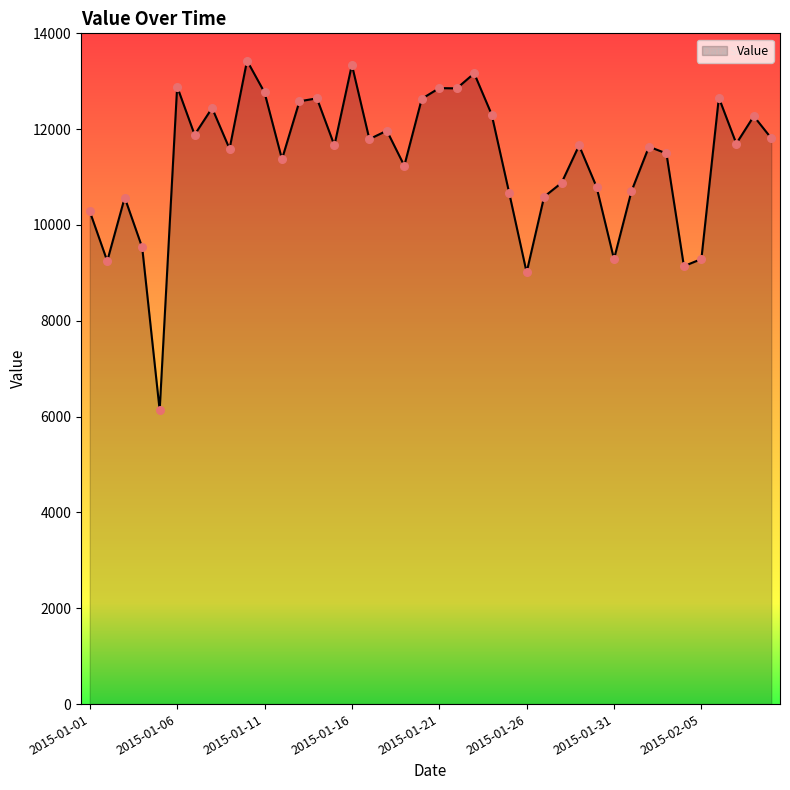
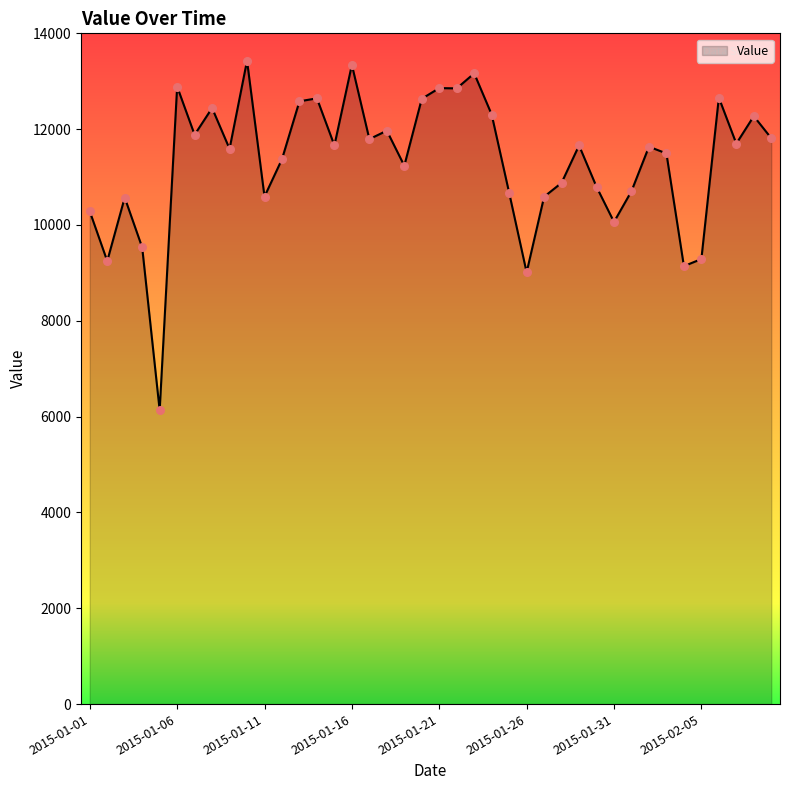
2015-01-11: 12800 -> 10600
2015-01-31: 9300 -> 10100
